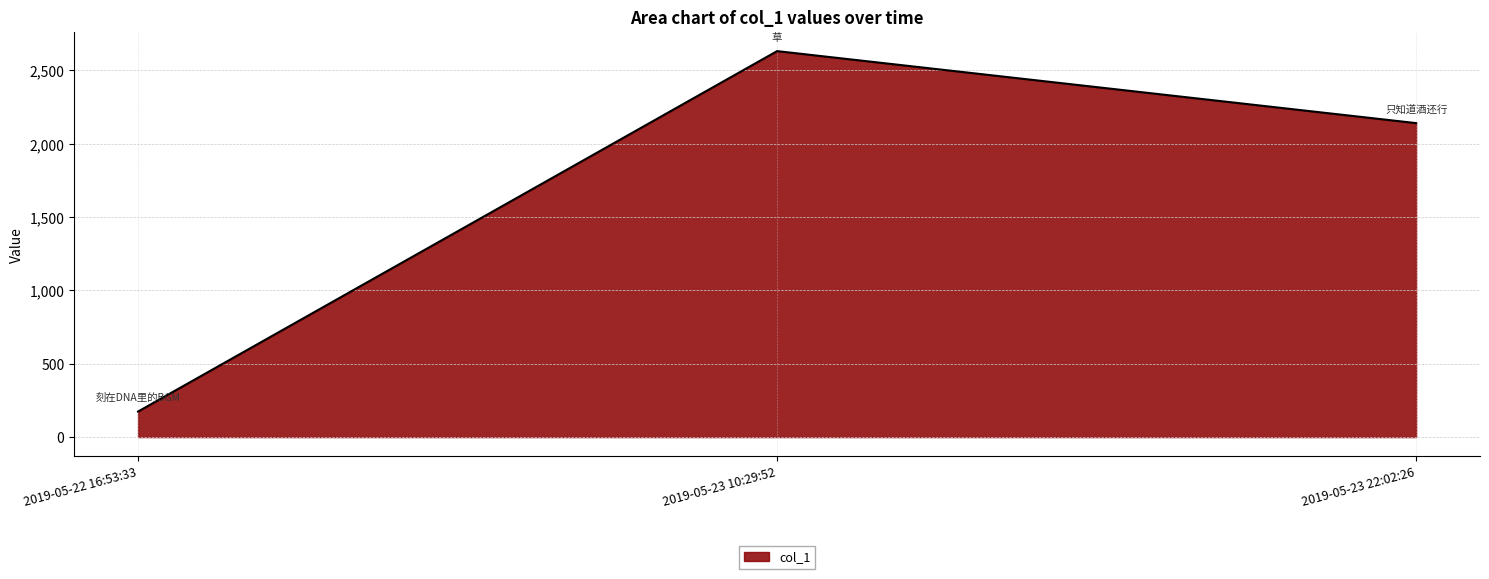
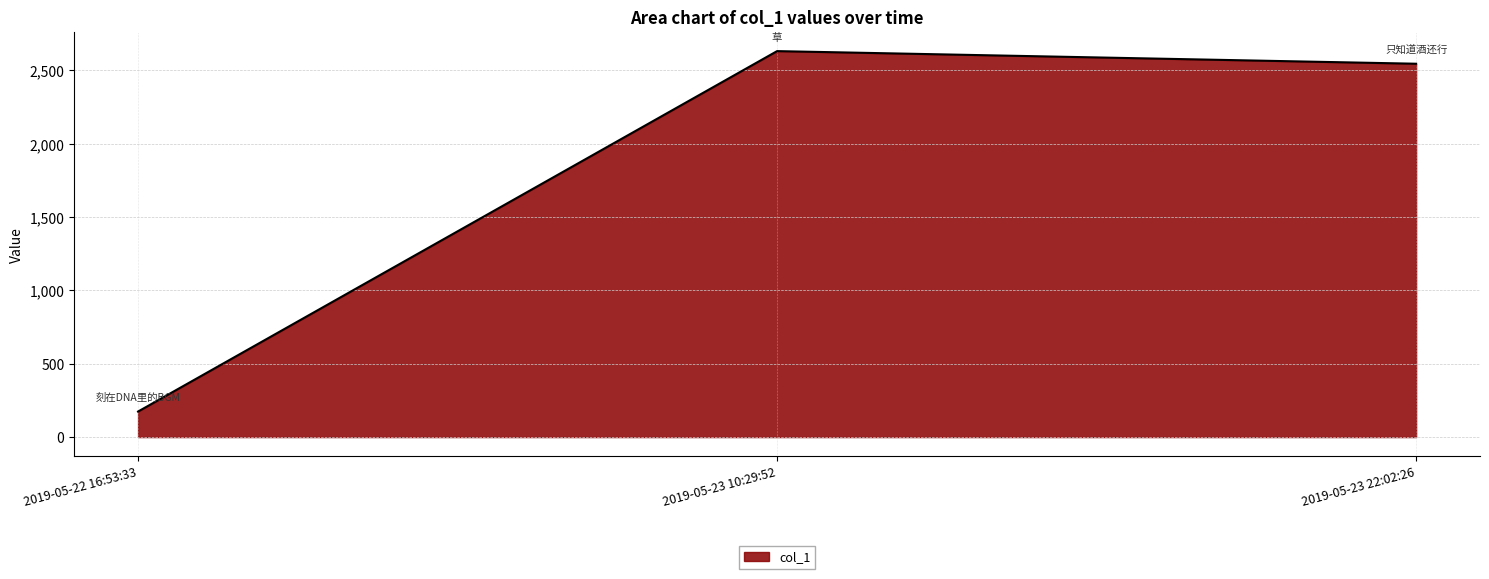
2019-05-23 22:02:26: 2,140 -> 2,550
